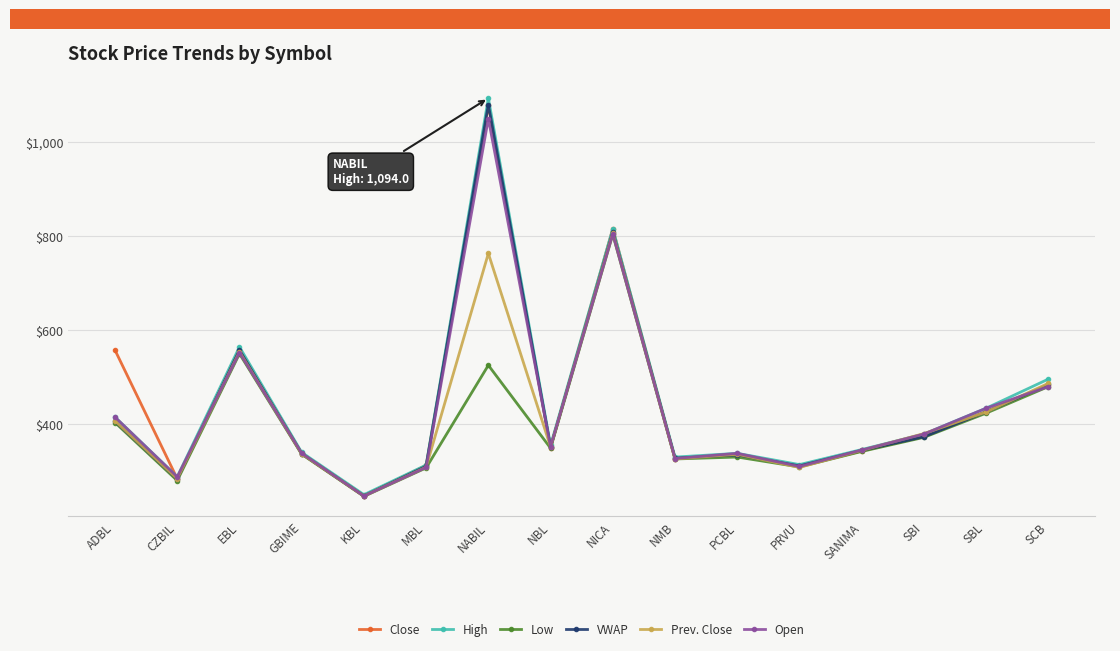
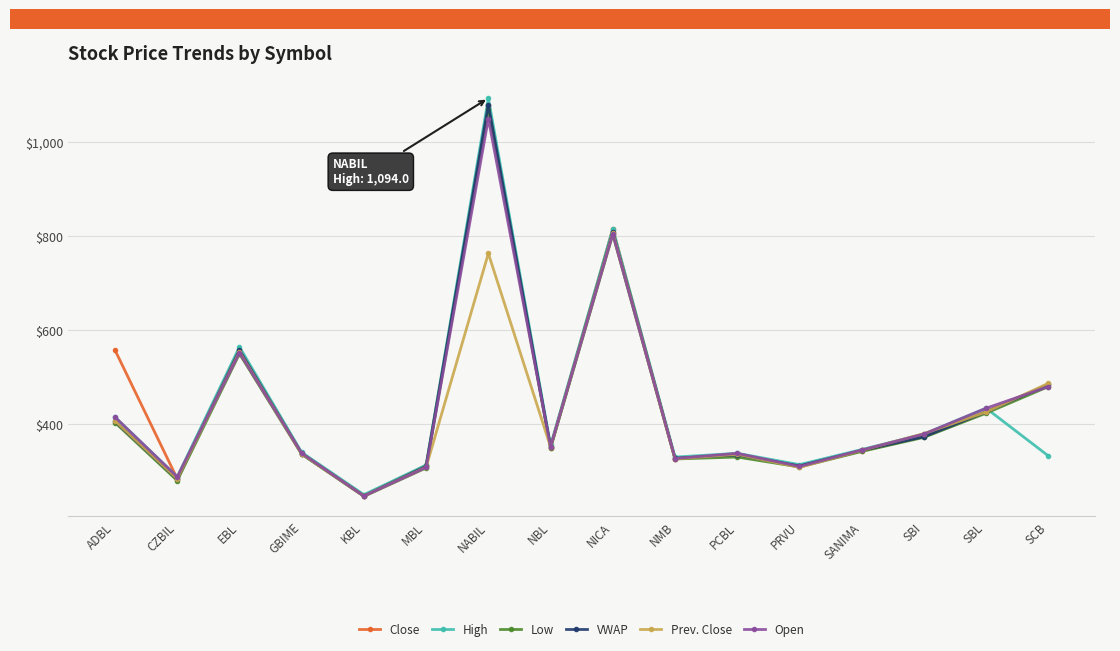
Low, NABIL: $530 -> $1,070
High, SCB: $500 -> $330
